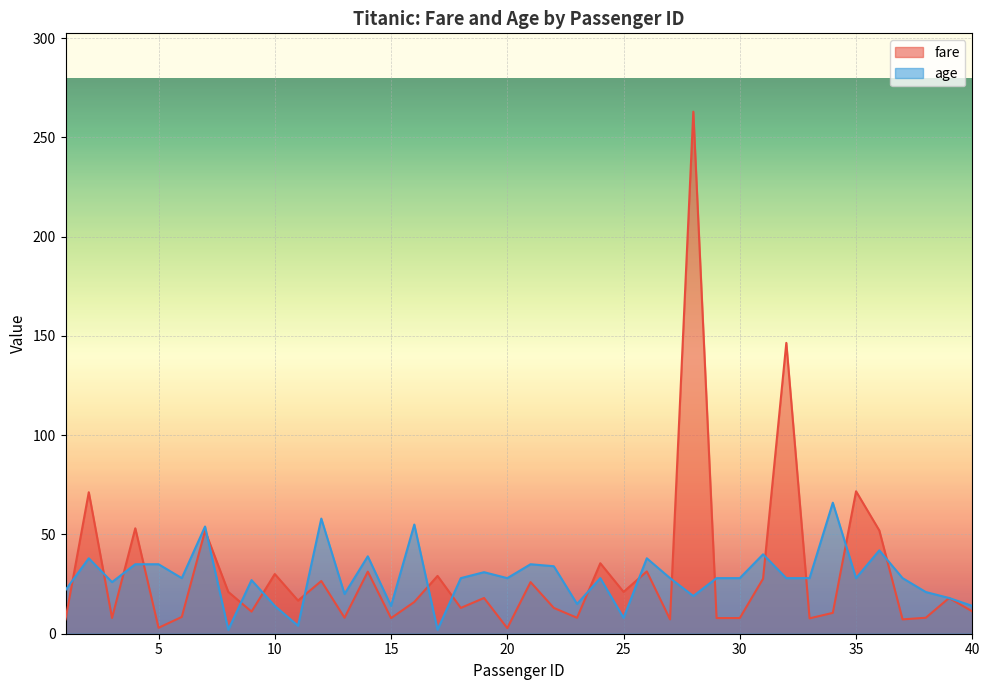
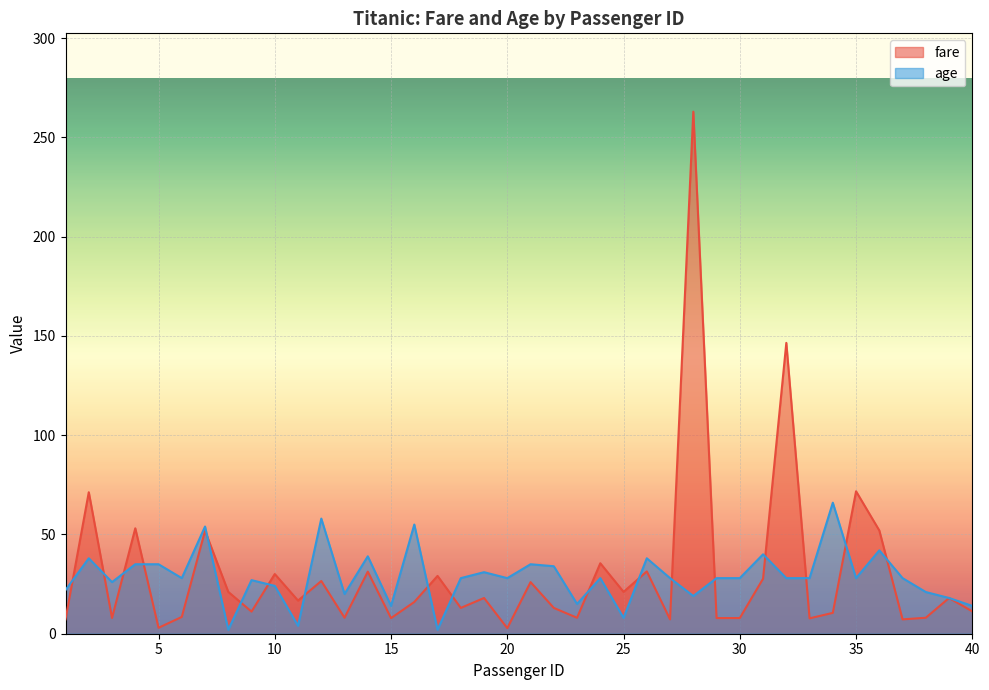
age, 10: 14 -> 24
